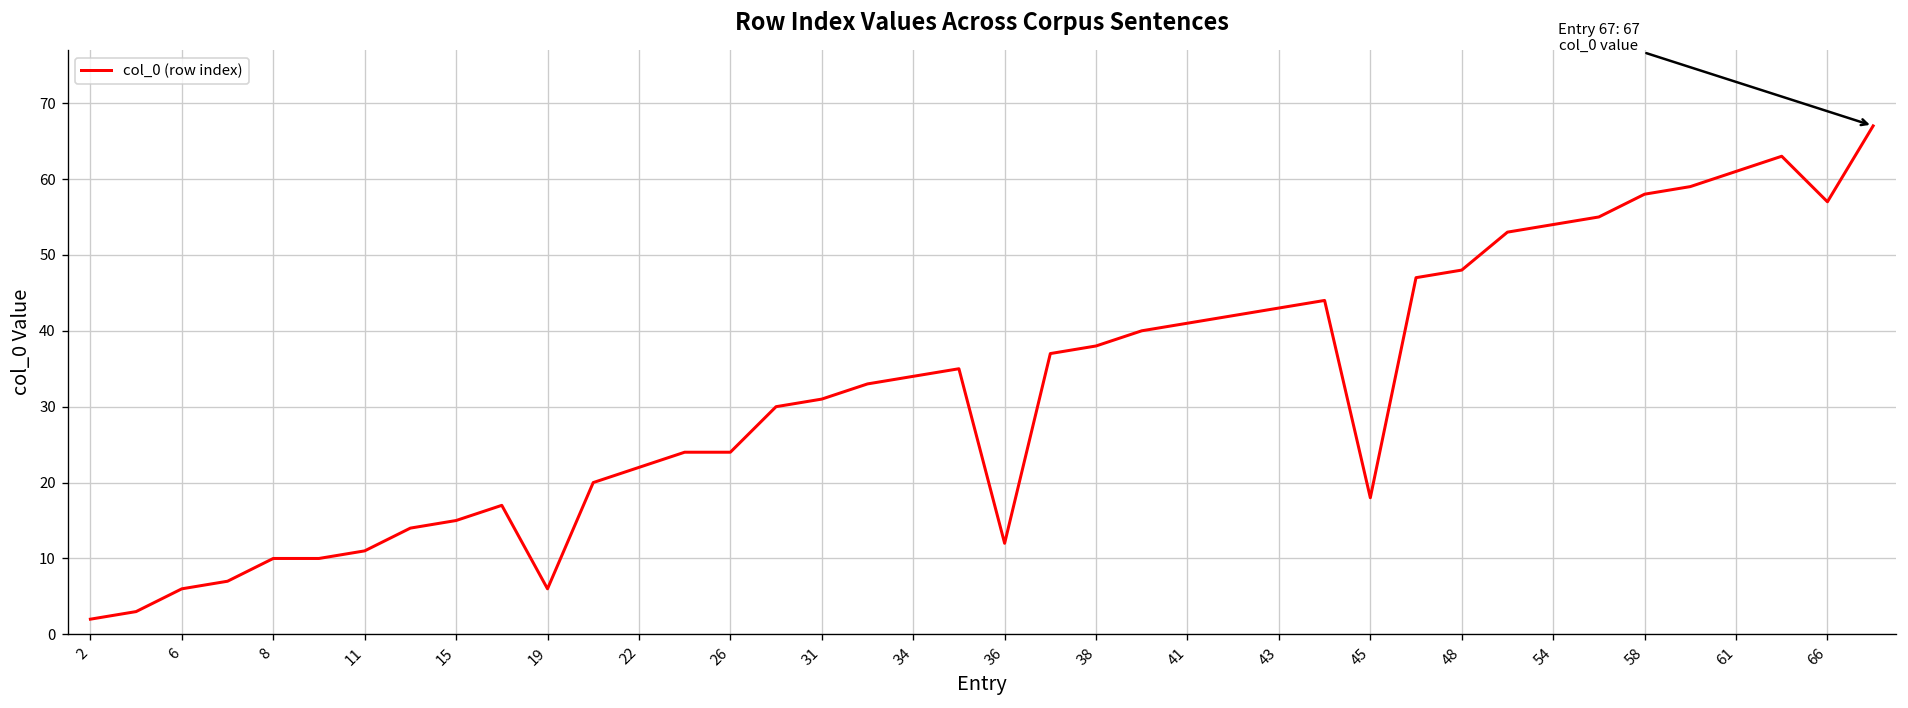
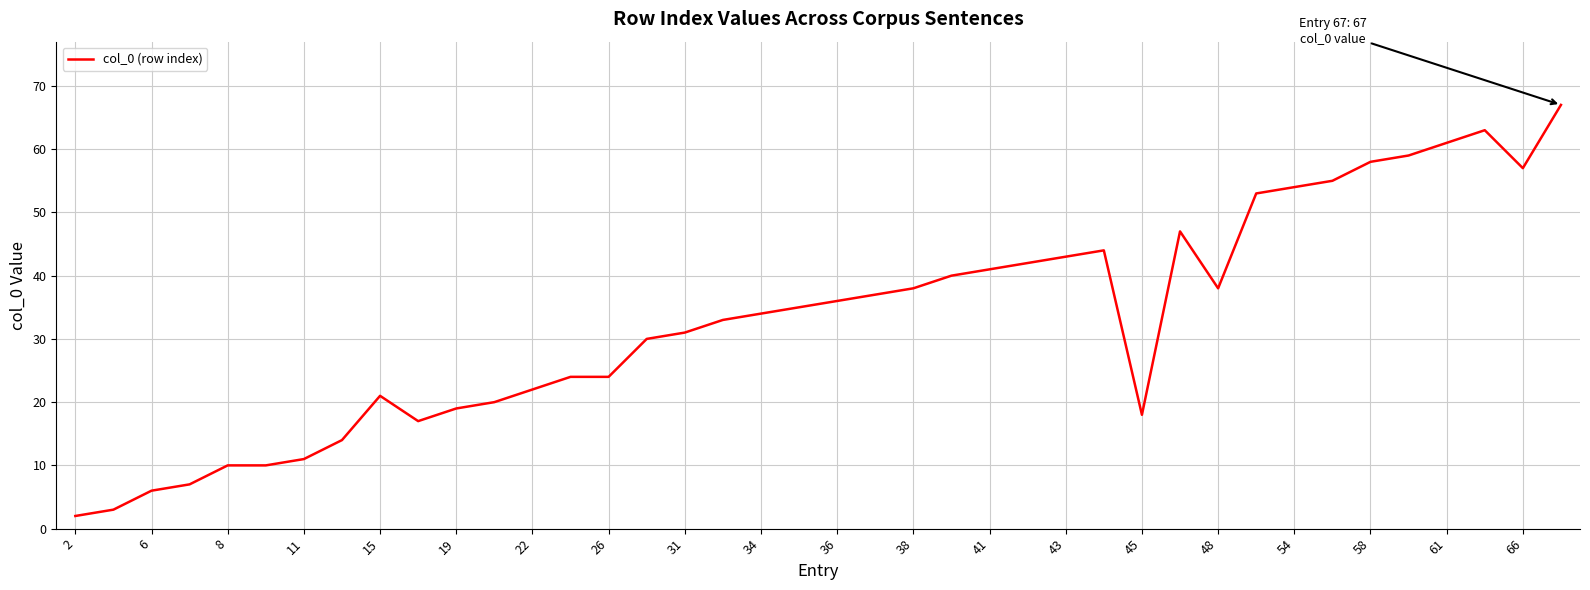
15: 15 -> 21
19: 6 -> 19
36: 12 -> 36
48: 48 -> 38
